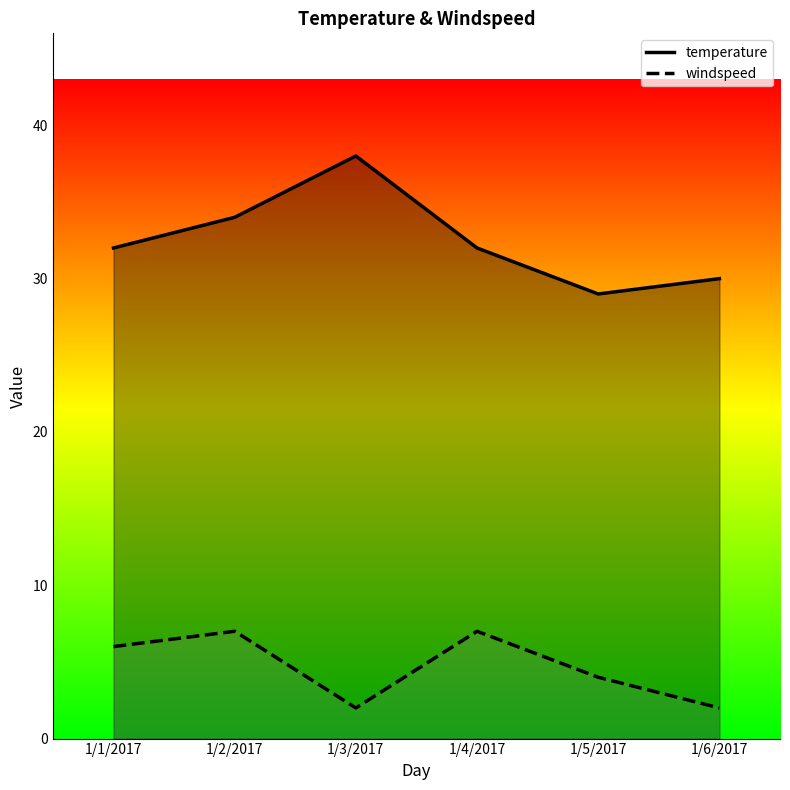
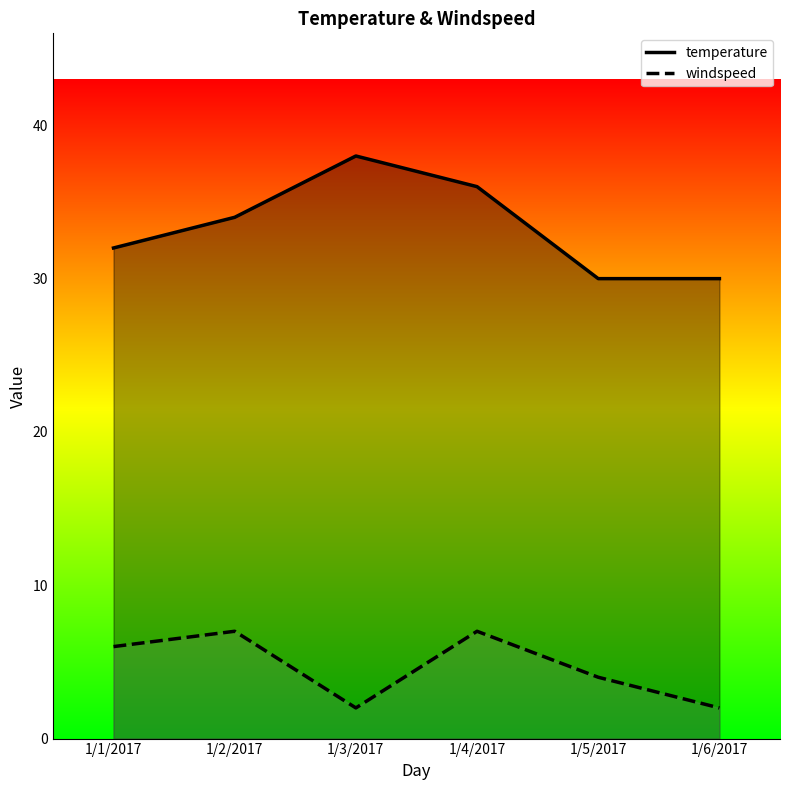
temperature, 1/4/2017: 32 -> 36
temperature, 1/5/2017: 29 -> 30
